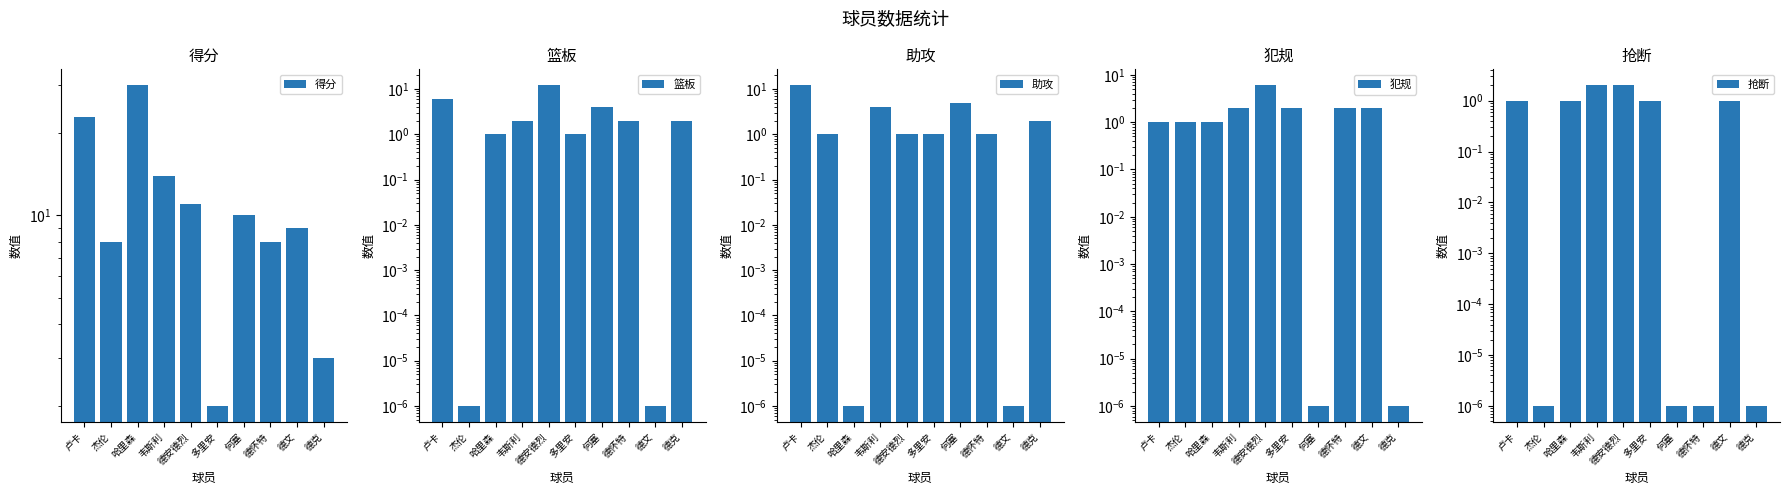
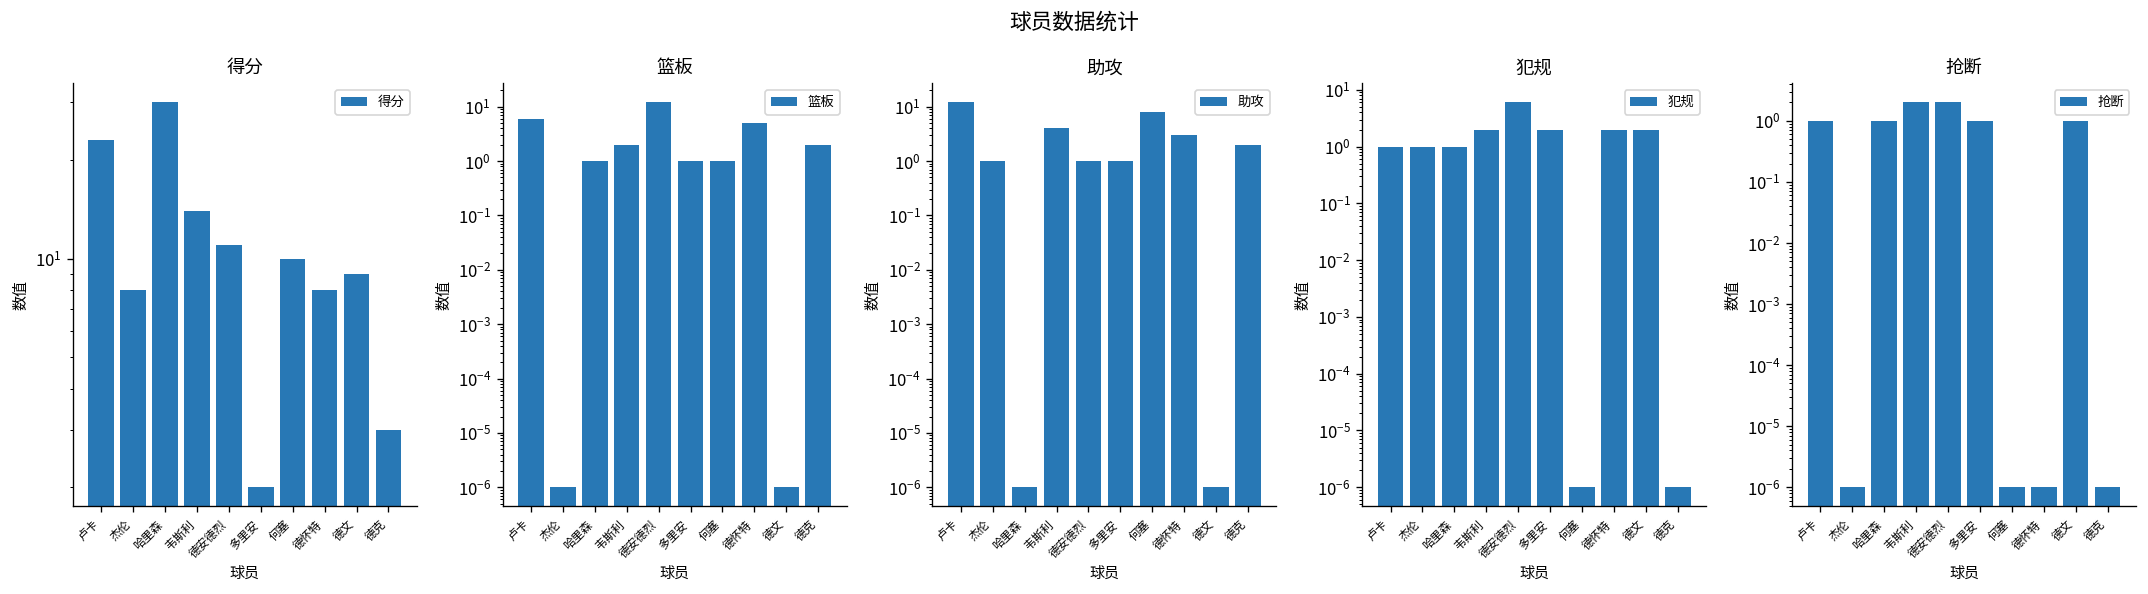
篮板, 何塞: 4 -> 1.0
篮板, 德怀特: 2 -> 5
助攻, 何塞: 5 -> 8
助攻, 德怀特: 1.0 -> 3
